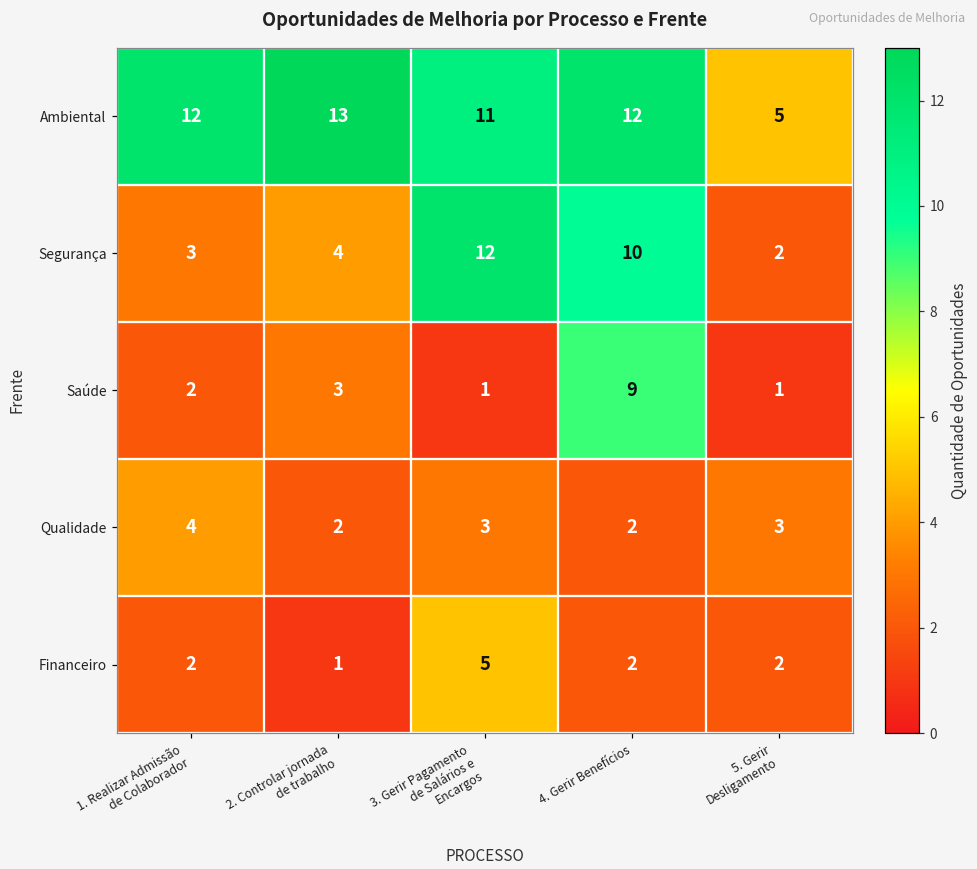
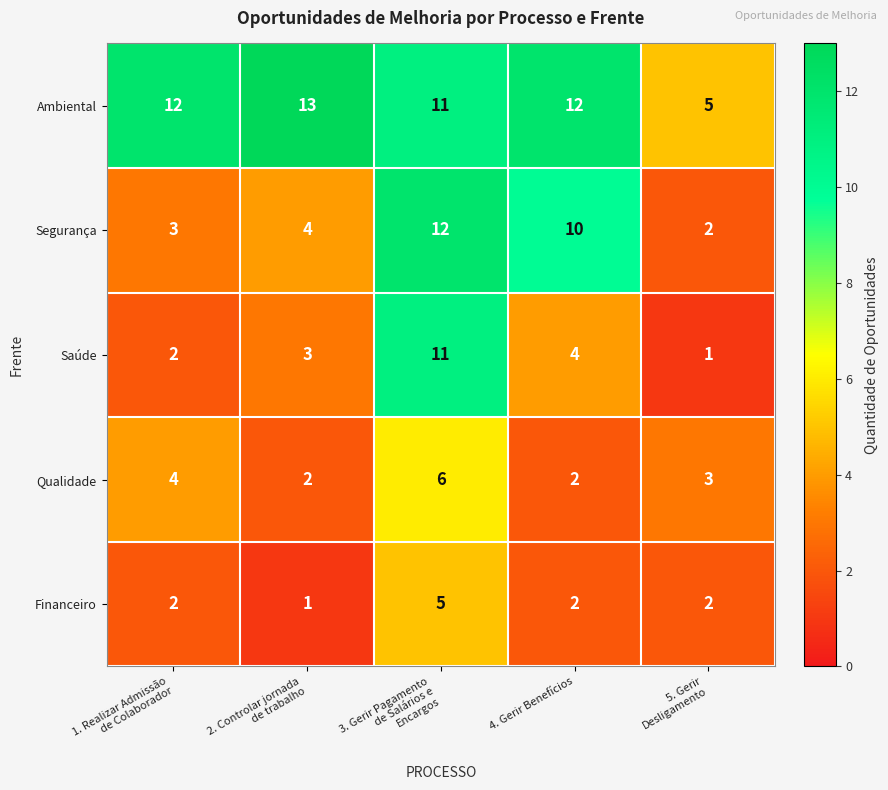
Saúde, 3. Gerir Pagamento de Salários e Encargos: 1 -> 11
Saúde, 4. Gerir Benefícios: 9 -> 4
Qualidade, 3. Gerir Pagamento de Salários e Encargos: 3 -> 6
